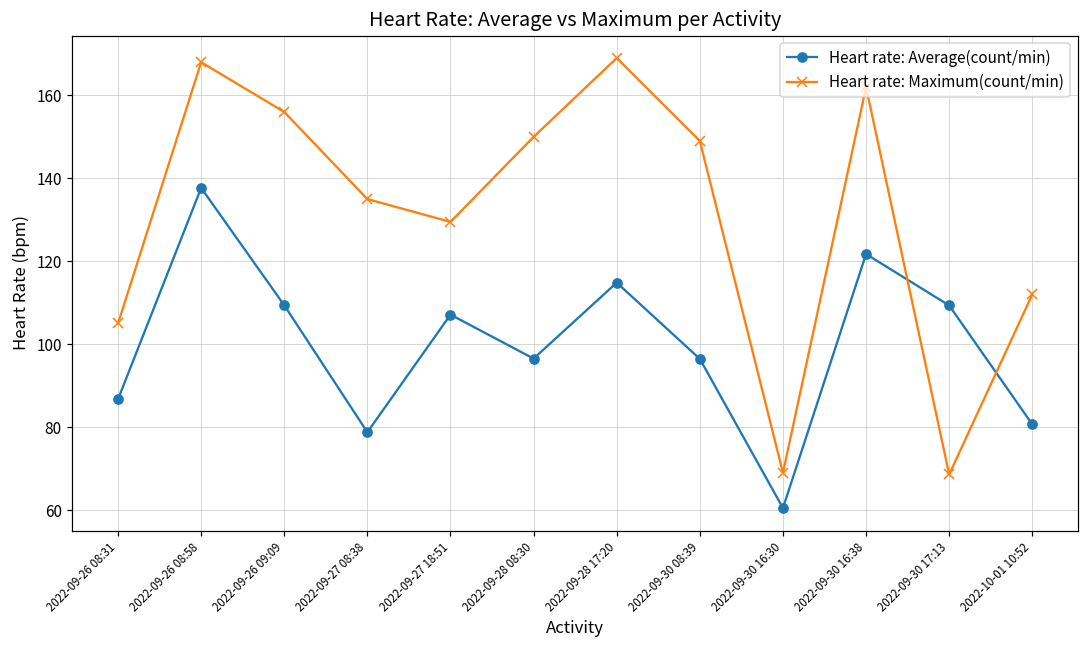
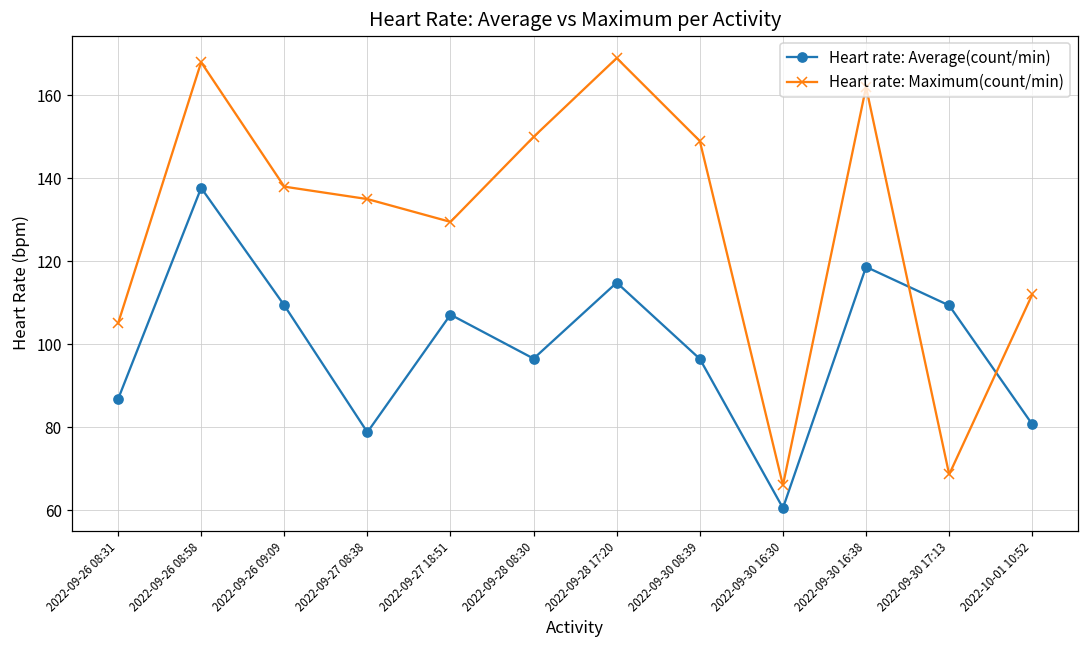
Heart rate: Maximum(count/min), 2022-09-26 09:09: 156 -> 138
Heart rate: Maximum(count/min), 2022-09-30 16:30: 69 -> 66
Heart rate: Average(count/min), 2022-09-30 16:38: 122 -> 119
